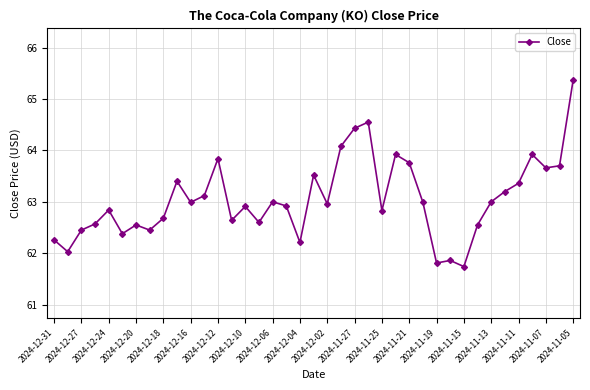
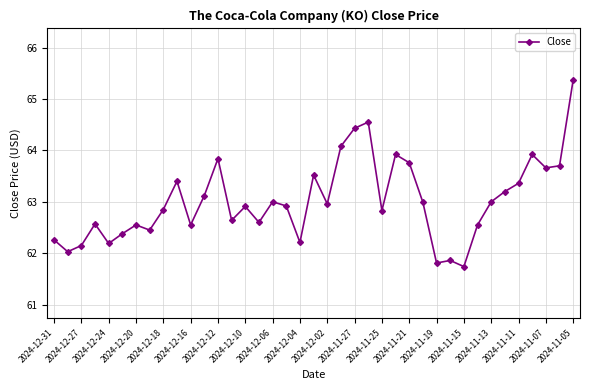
2024-12-27: 62.5 -> 62.2
2024-12-24: 62.8 -> 62.2
2024-12-18: 62.7 -> 62.9
2024-12-16: 63.0 -> 62.6
